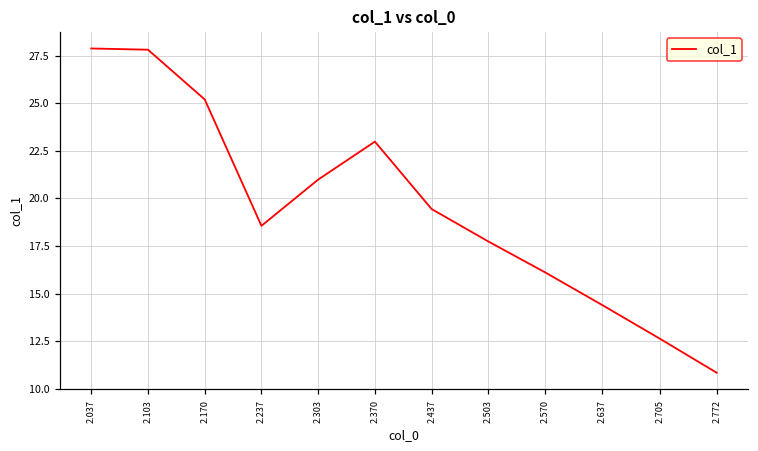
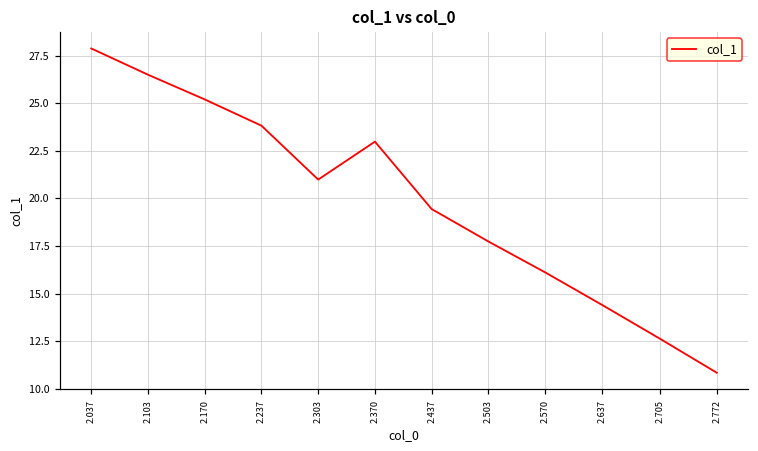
2.103: 27.8 -> 26.5
2.237: 18.6 -> 23.8
